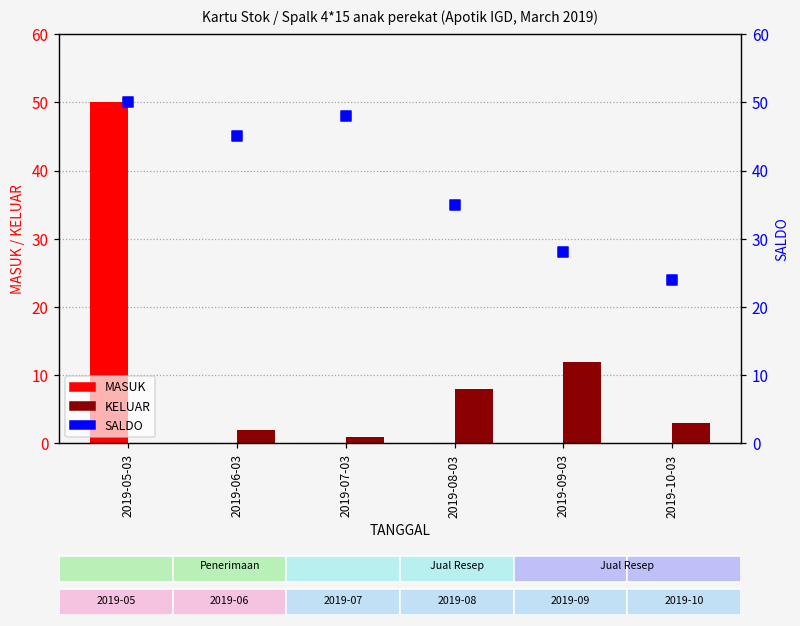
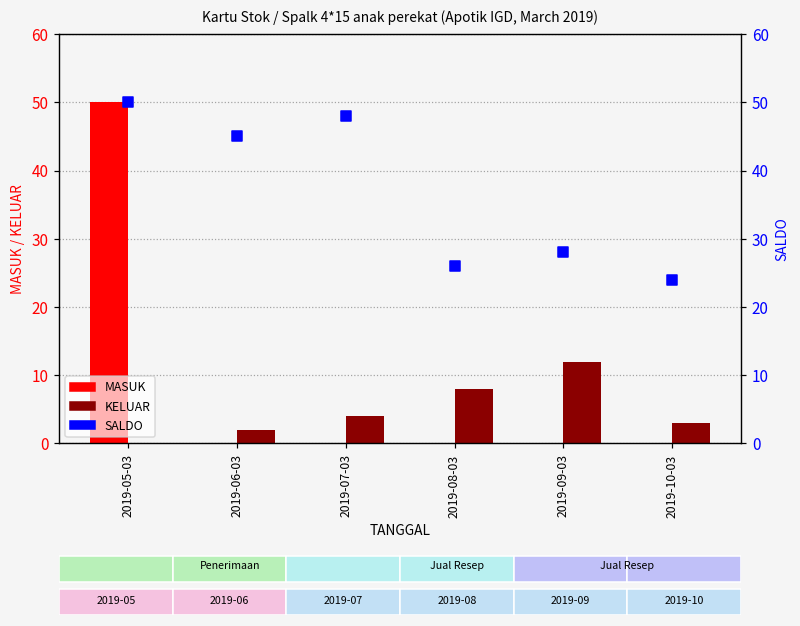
KELUAR, 2019-07-03: 1 -> 4
SALDO, 2019-08-03: 35 -> 26
